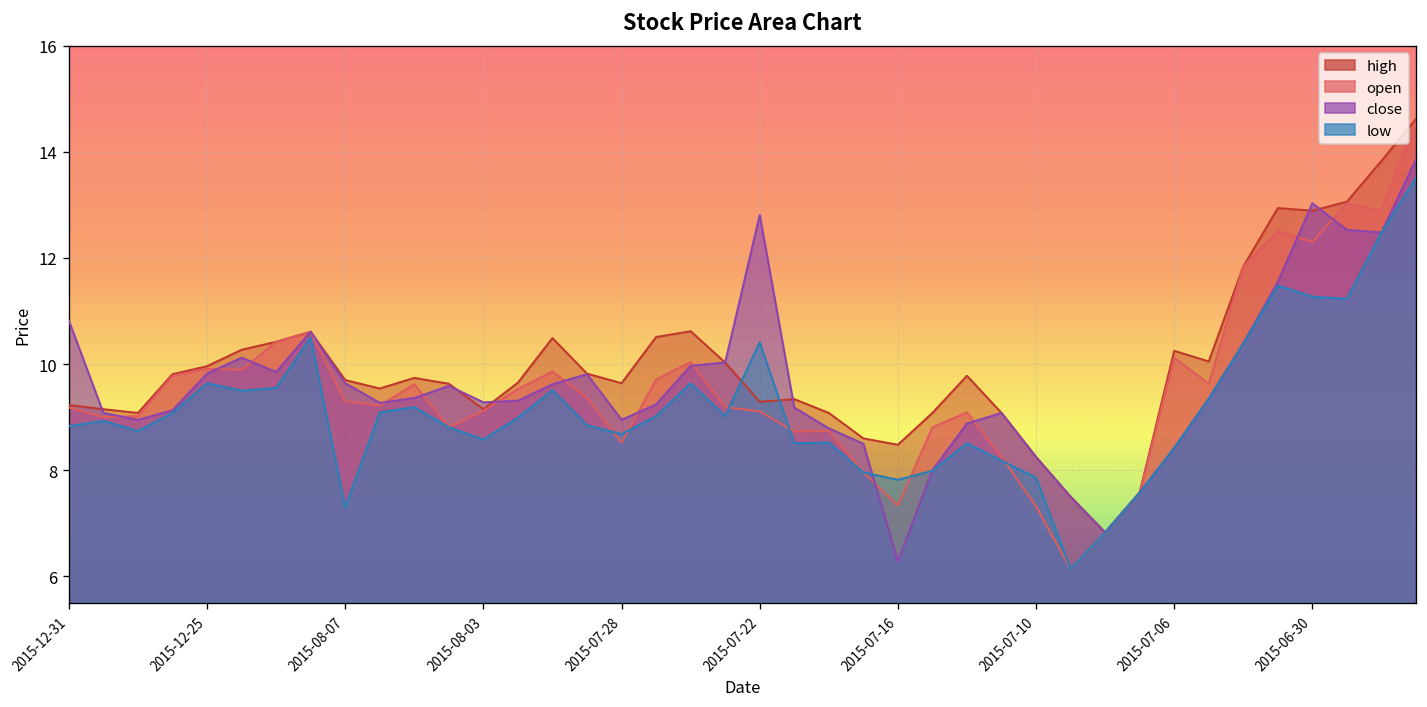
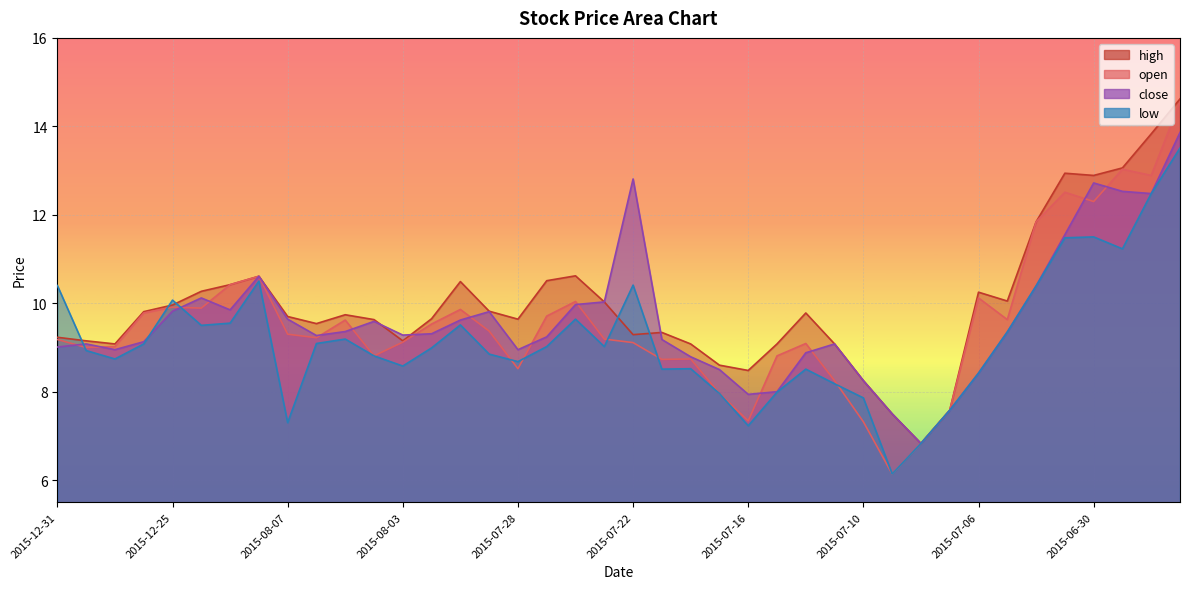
close, 2015-12-31: 10.8 -> 9.0
low, 2015-12-31: 8.8 -> 10.4
low, 2015-12-25: 9.6 -> 10.1
close, 2015-07-16: 6.3 -> 7.9
low, 2015-07-16: 7.8 -> 7.2
close, 2015-06-30: 13.0 -> 12.7
low, 2015-06-30: 11.3 -> 11.5
